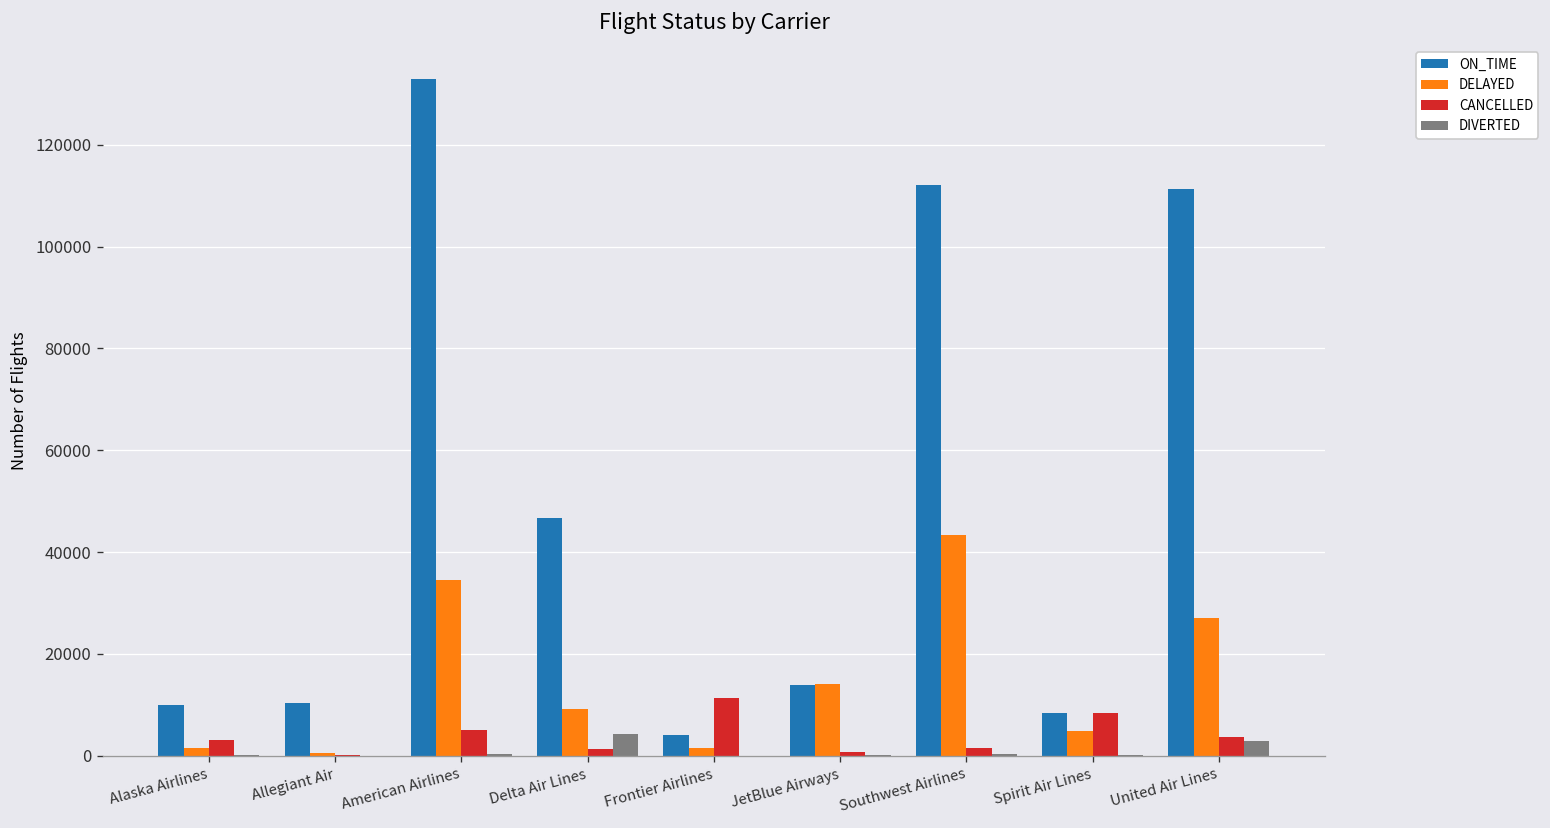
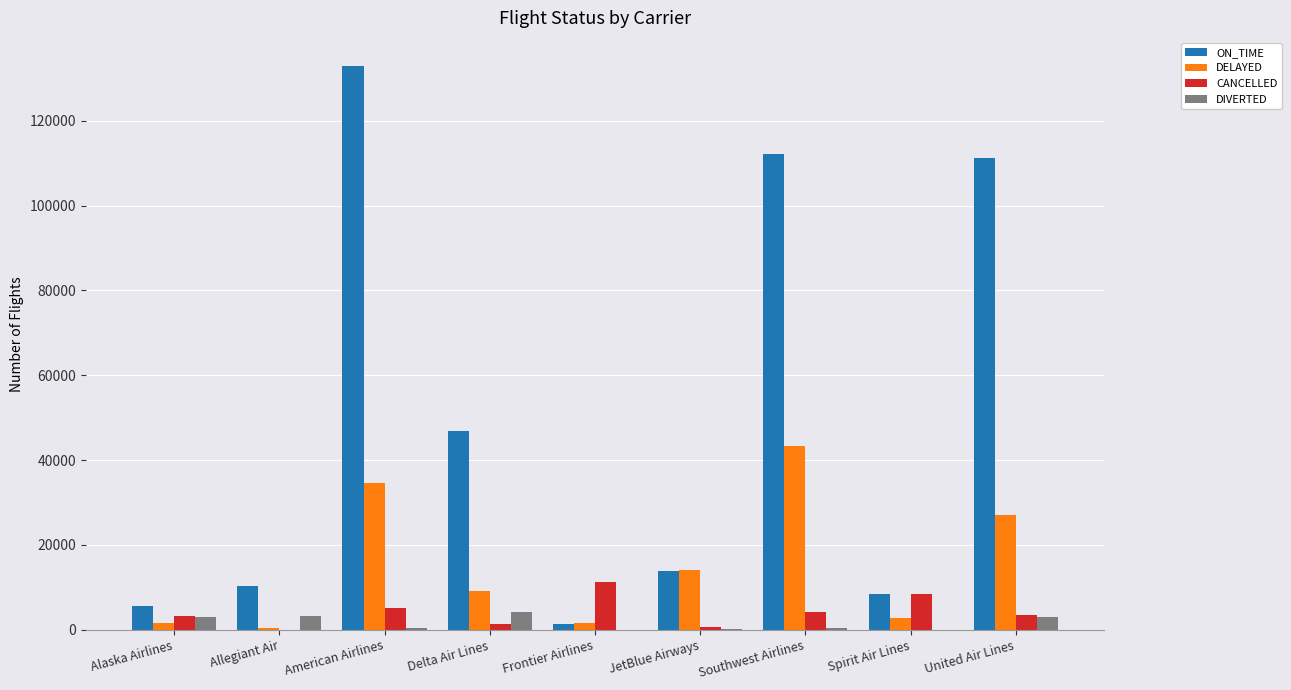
ON_TIME, Alaska Airlines: 10000 -> 5000
DIVERTED, Alaska Airlines: 0 -> 3000
DIVERTED, Allegiant Air: 0 -> 3000
ON_TIME, Frontier Airlines: 4000 -> 1000
CANCELLED, Southwest Airlines: 1000 -> 4000
DELAYED, Spirit Air Lines: 5000 -> 3000
